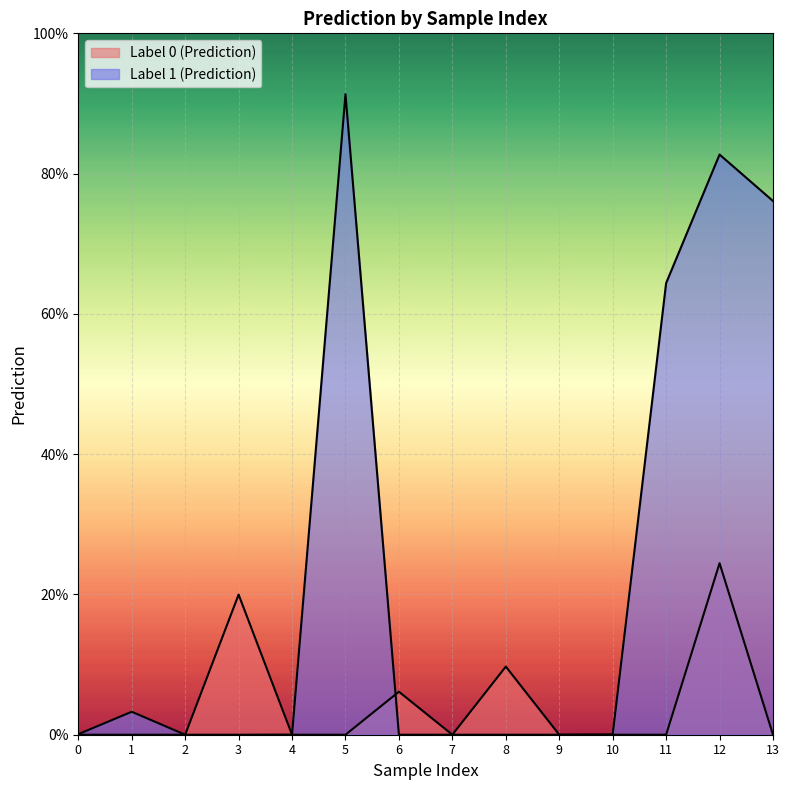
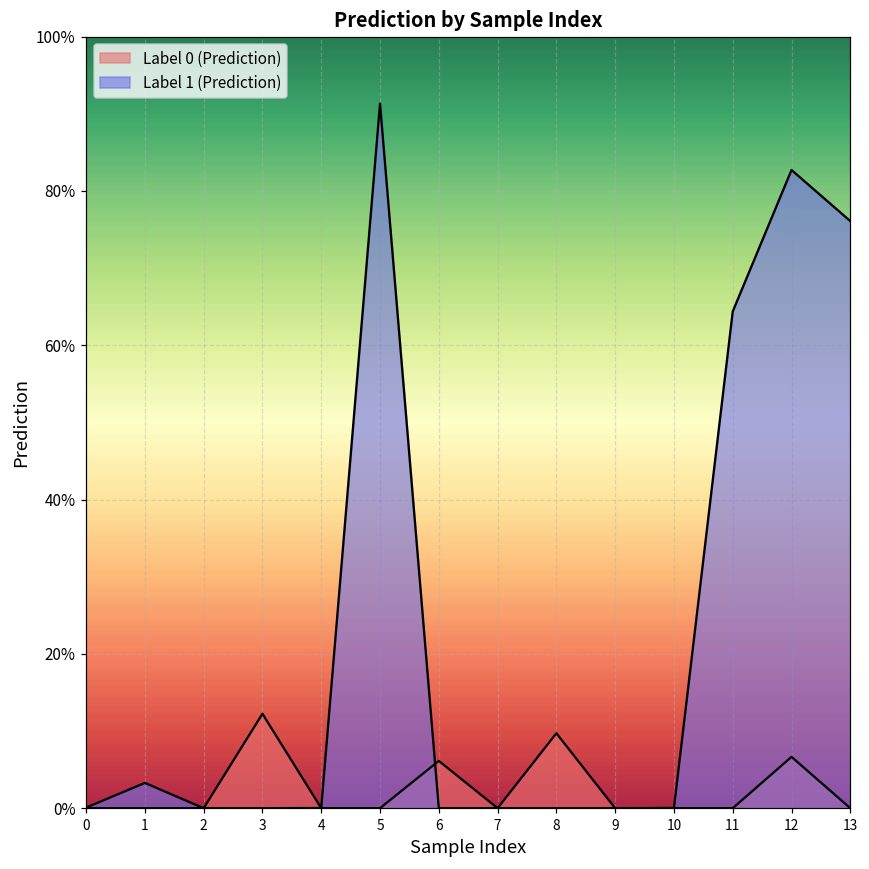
Label 0 (Prediction), 3: 20% -> 12%
Label 0 (Prediction), 12: 24% -> 7%
